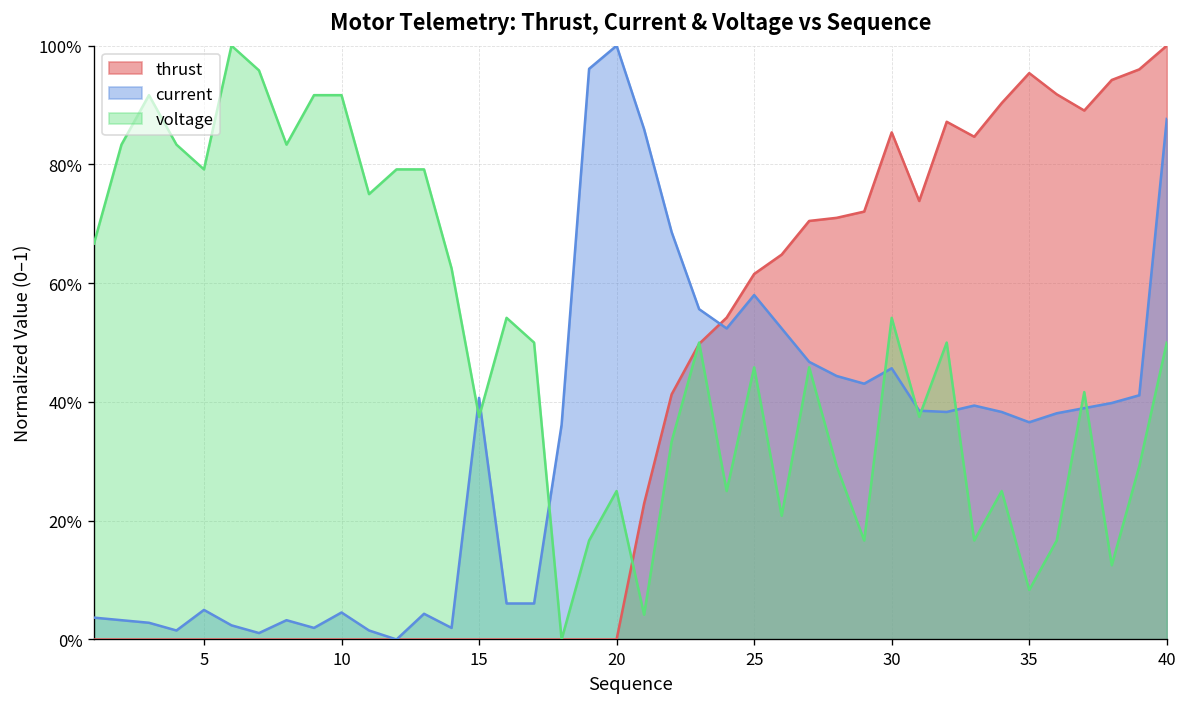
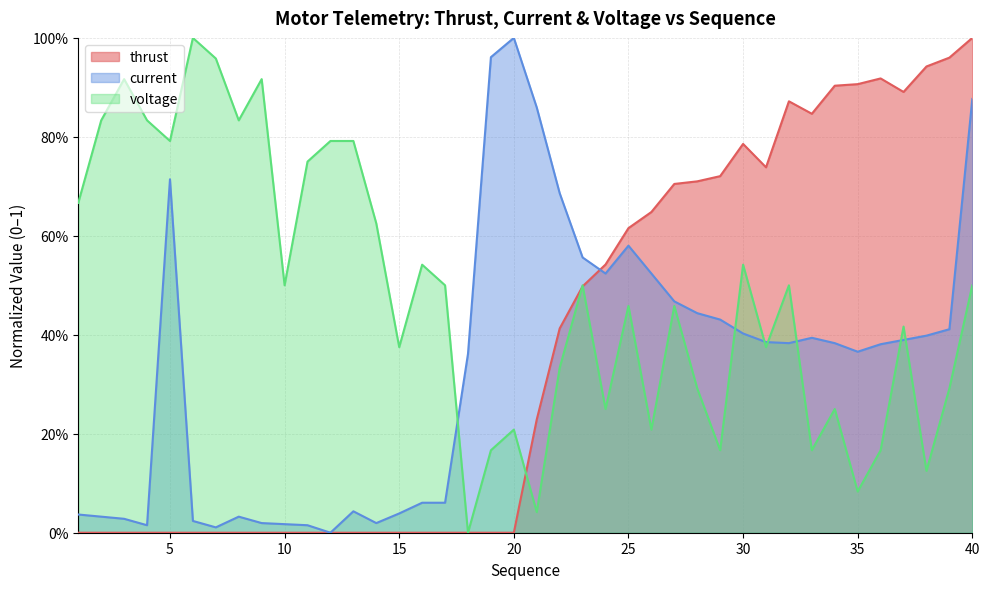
current, 5: 5% -> 71%
current, 10: 5% -> 2%
voltage, 10: 92% -> 50%
current, 15: 41% -> 4%
voltage, 20: 25% -> 21%
thrust, 30: 85% -> 79%
current, 30: 46% -> 40%
thrust, 35: 95% -> 91%
